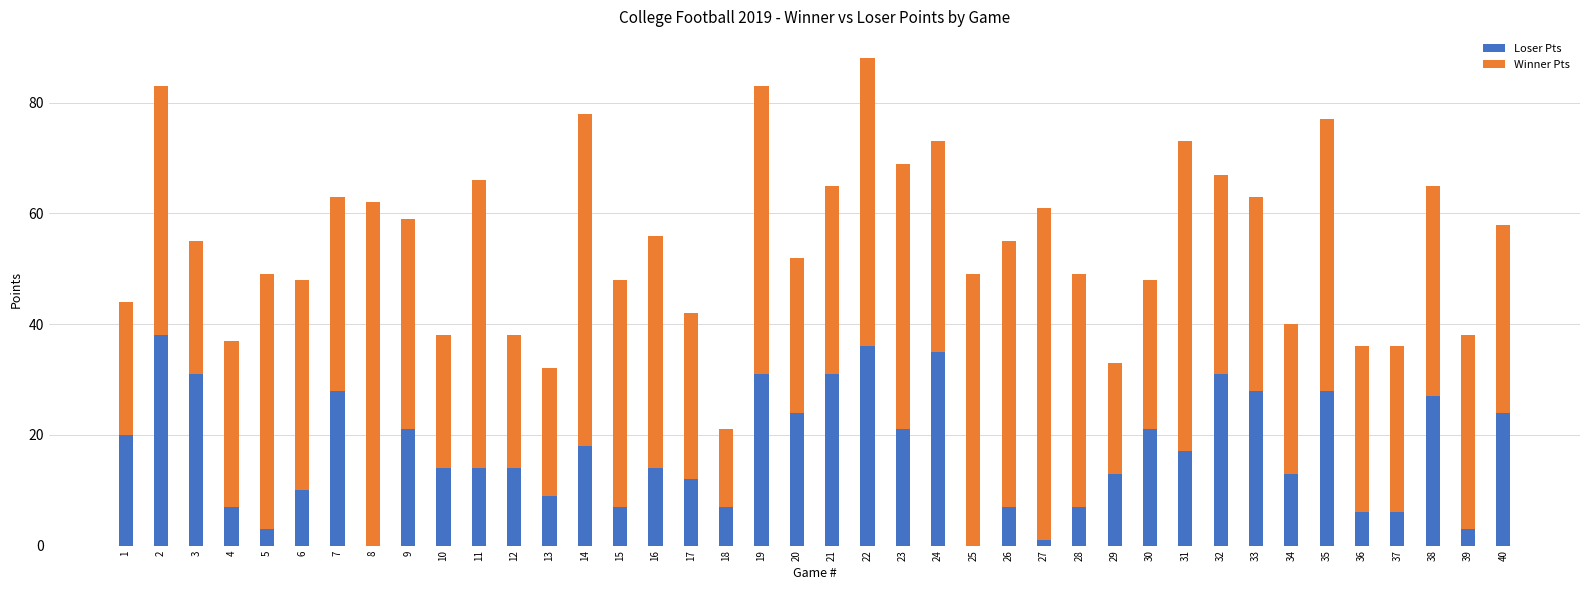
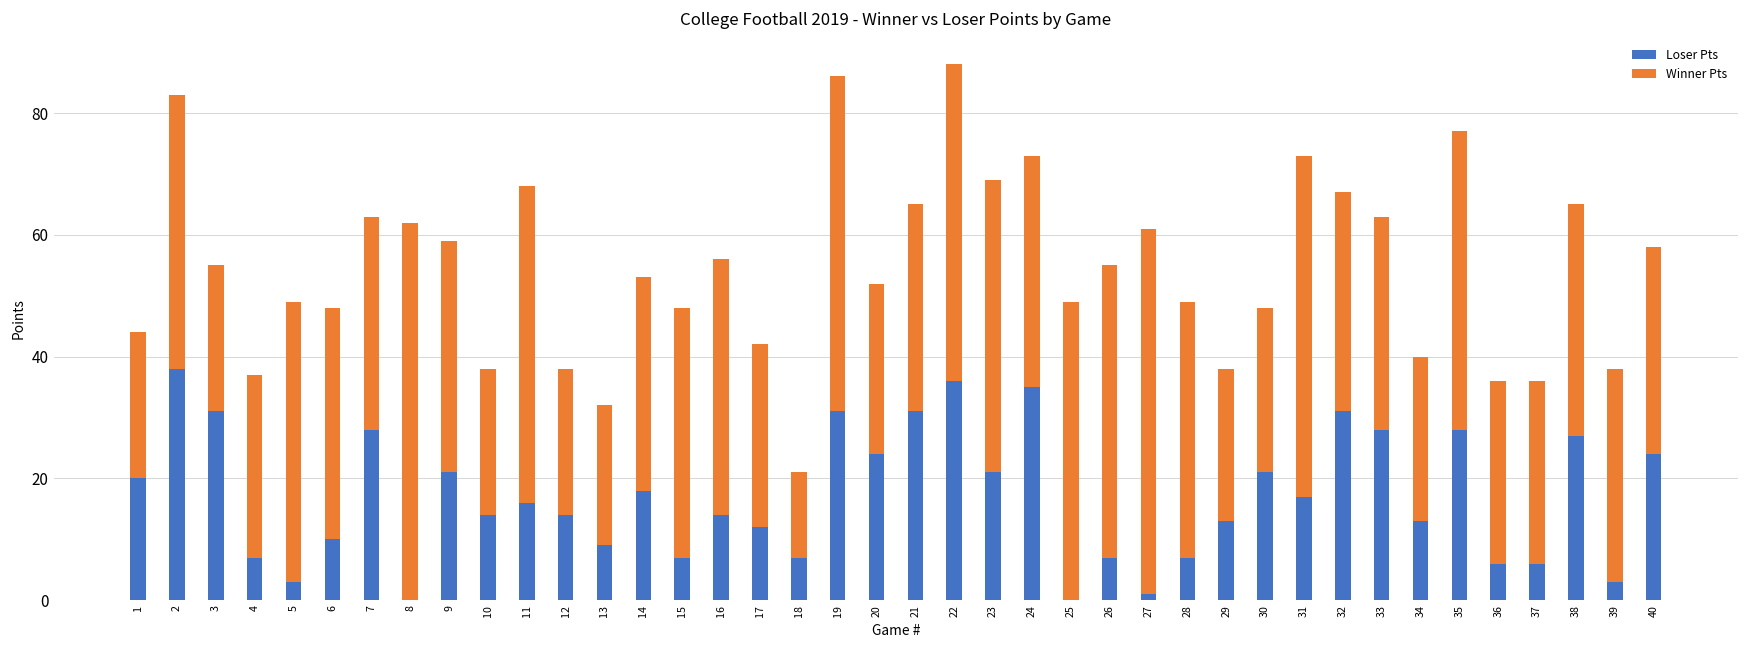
Loser Pts, 11: 14 -> 16
Winner Pts, 14: 60 -> 35
Winner Pts, 19: 52 -> 55
Winner Pts, 29: 20 -> 25
